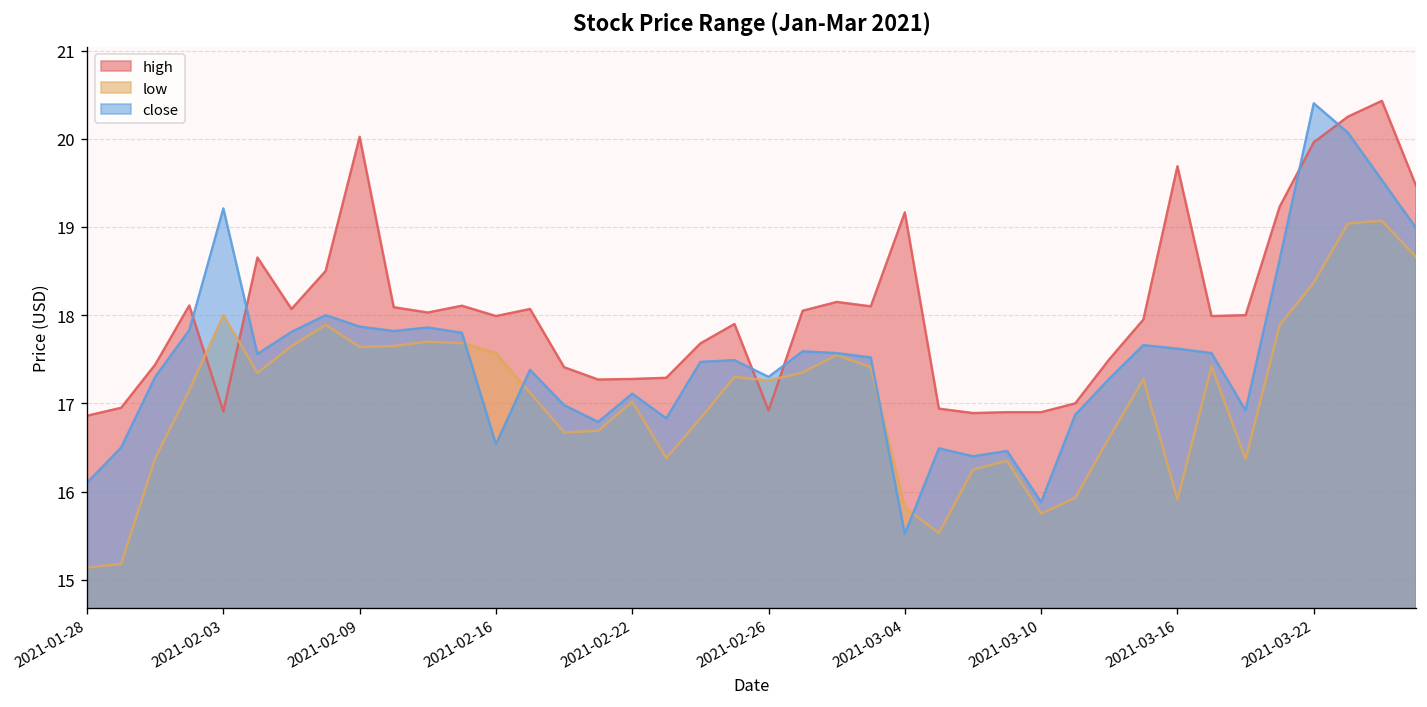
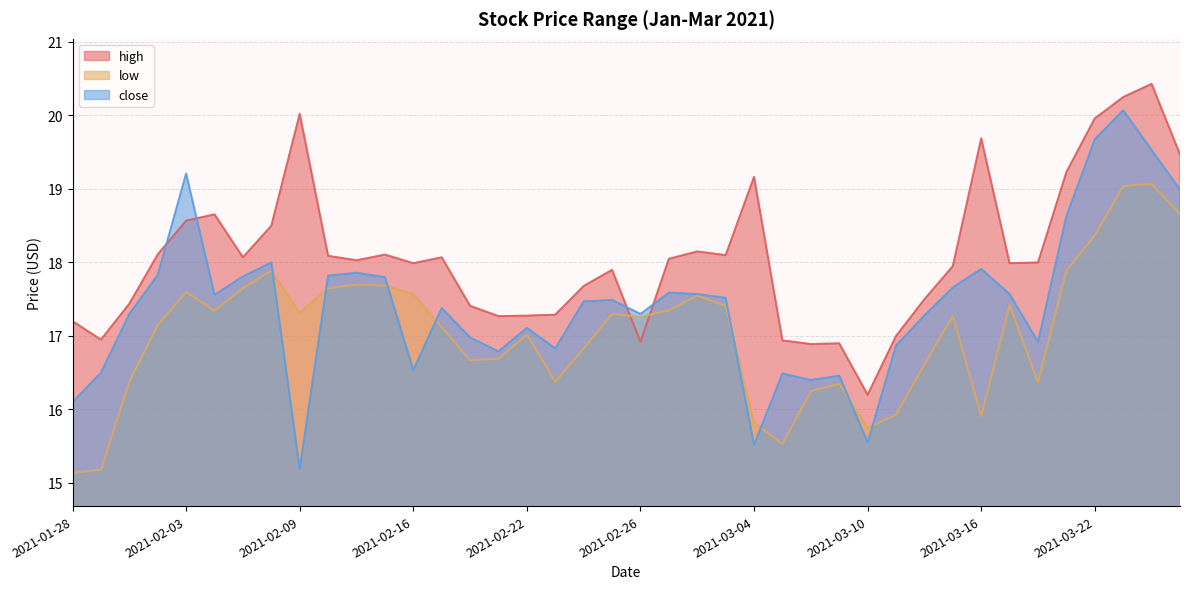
high, 2021-01-28: 16.9 -> 17.2
high, 2021-02-03: 16.9 -> 18.6
low, 2021-02-03: 18.0 -> 17.6
low, 2021-02-09: 17.6 -> 17.3
close, 2021-02-09: 17.9 -> 15.2
high, 2021-03-10: 16.9 -> 16.2
close, 2021-03-10: 15.9 -> 15.6
close, 2021-03-16: 17.6 -> 17.9
close, 2021-03-22: 20.4 -> 19.7
